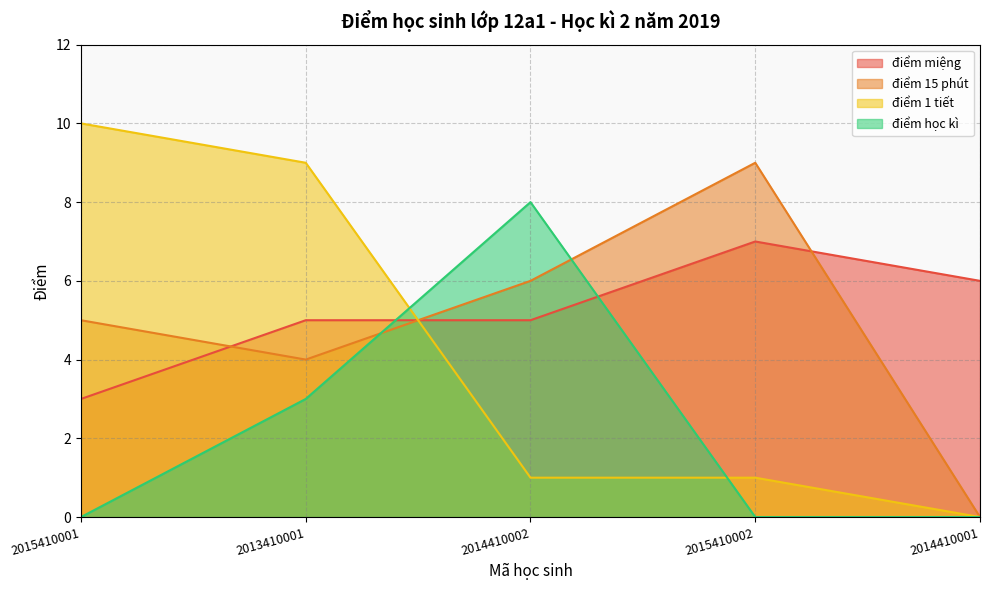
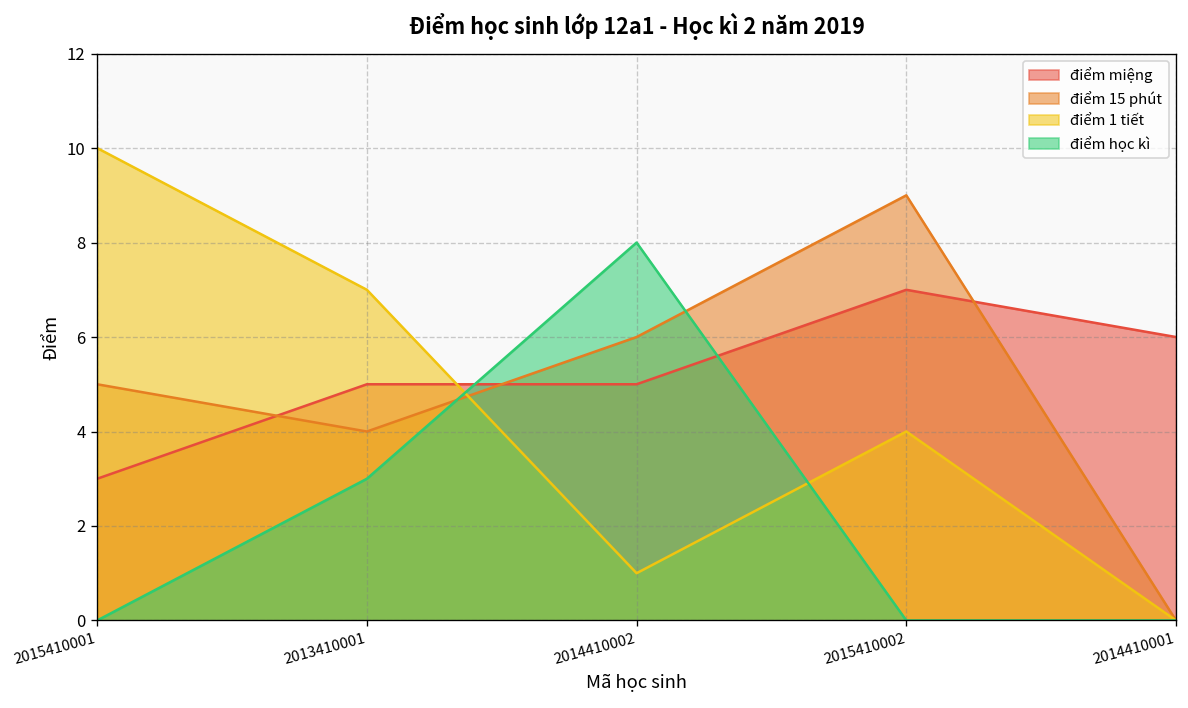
điểm 1 tiết, 2013410001: 9 -> 7
điểm 1 tiết, 2015410002: 1 -> 4
